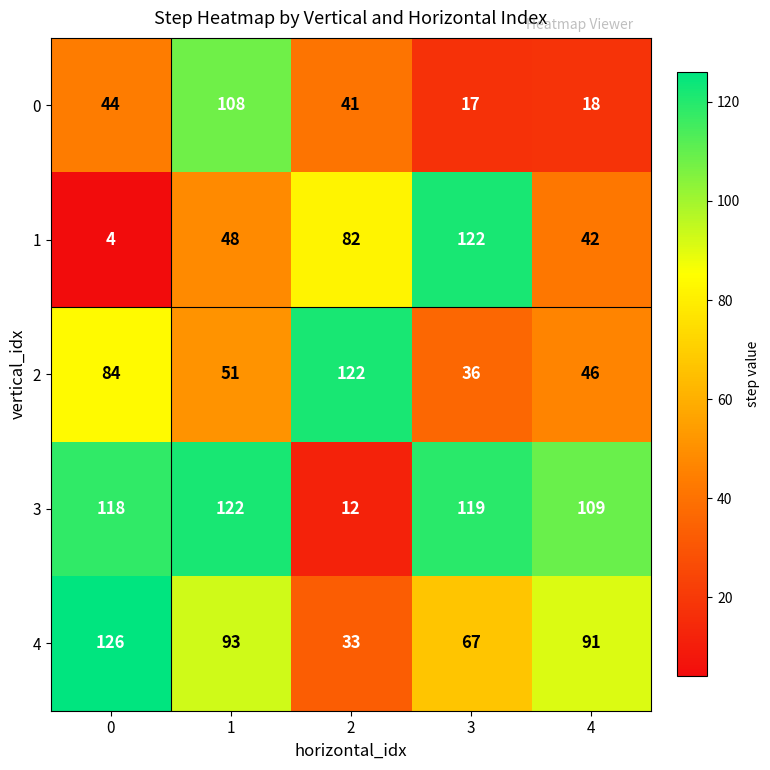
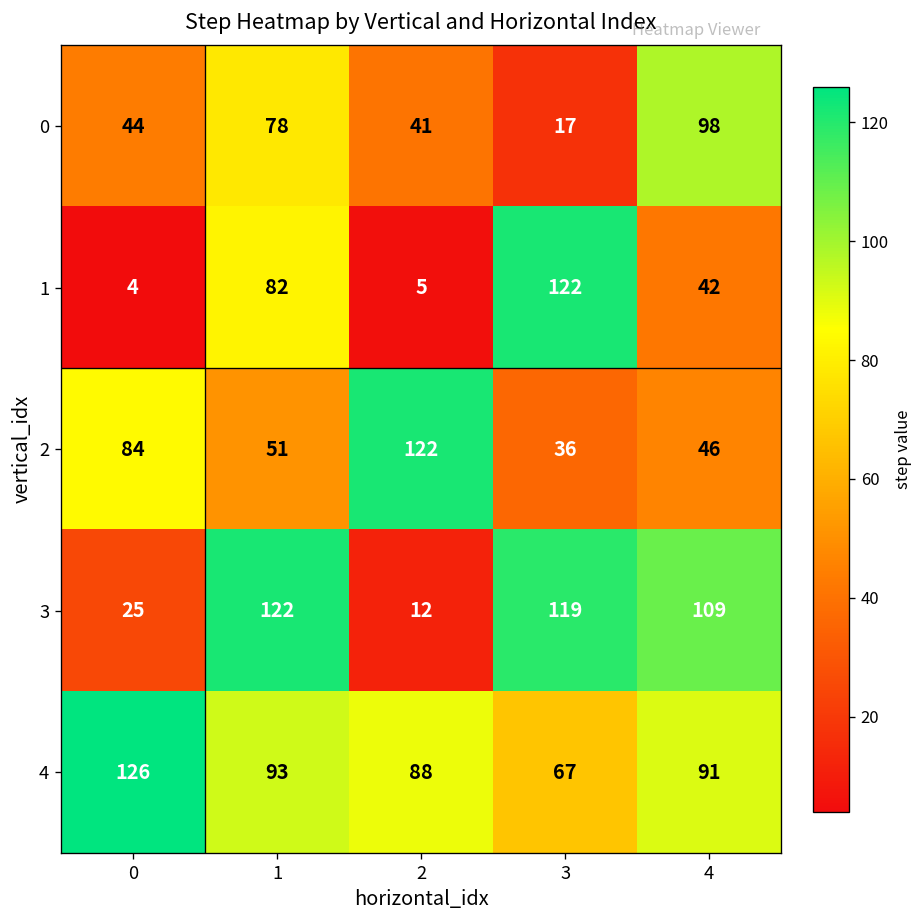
0, 1: 108 -> 78
0, 4: 18 -> 98
1, 1: 48 -> 82
1, 2: 82 -> 5
3, 0: 118 -> 25
4, 2: 33 -> 88
